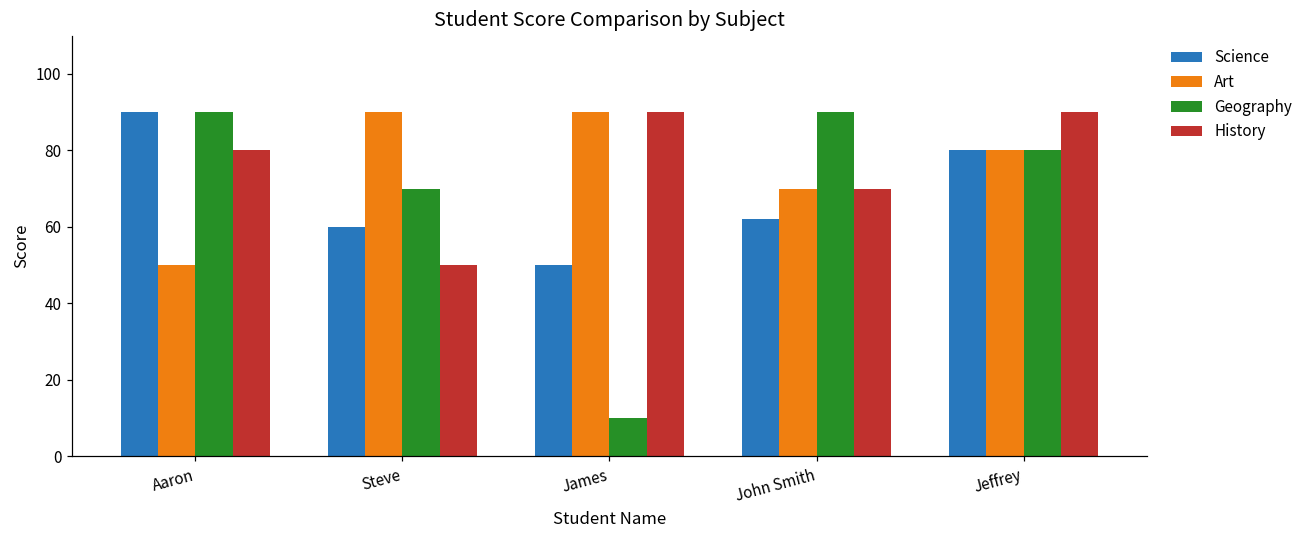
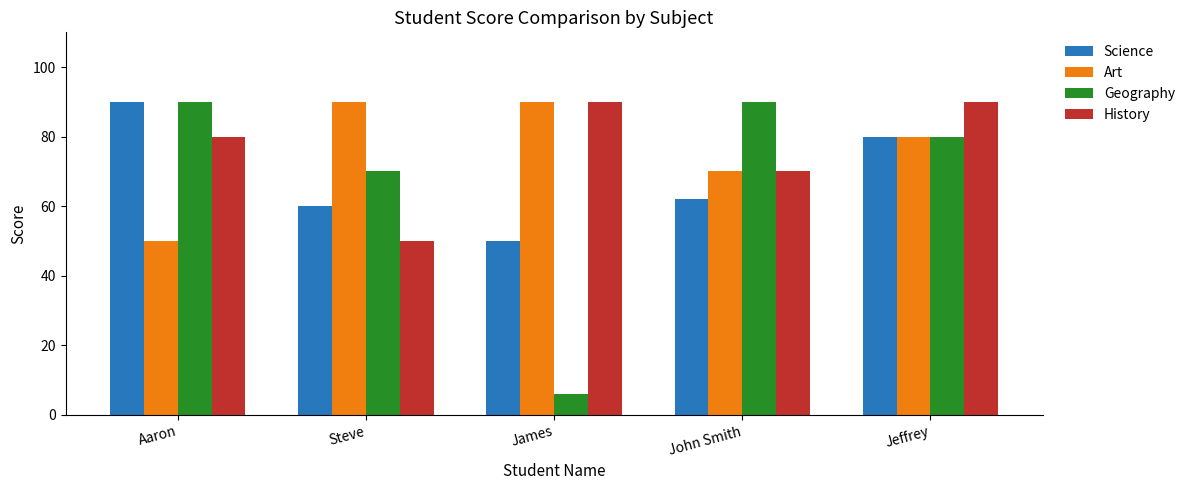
Geography, James: 10 -> 6
